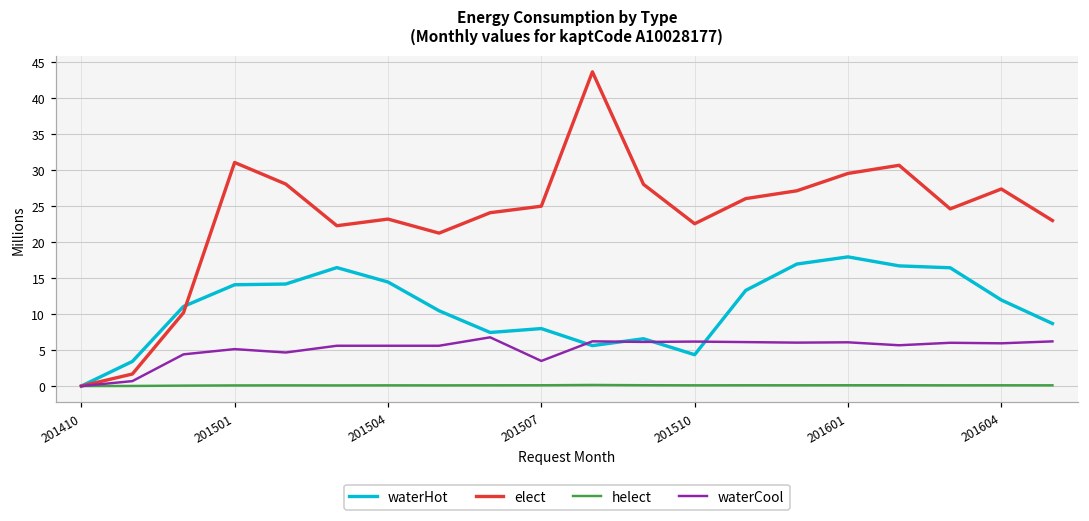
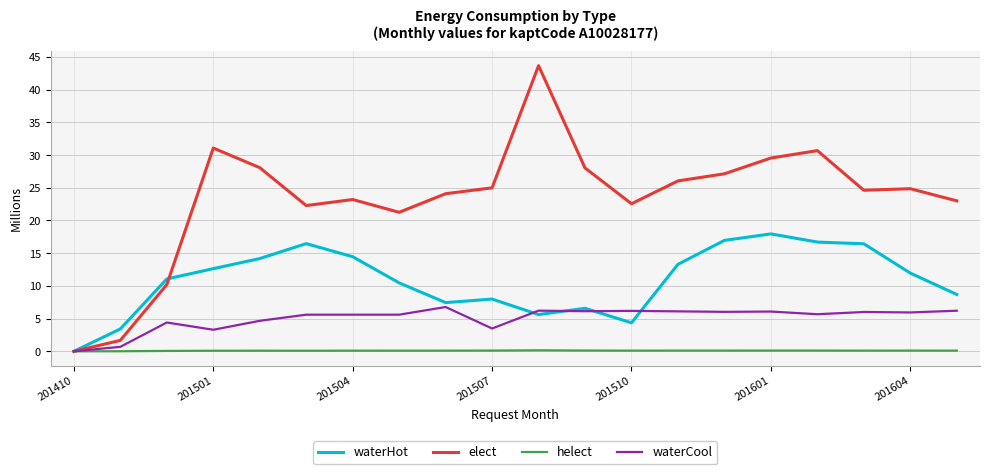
waterHot, 201501: 14 -> 13
waterCool, 201501: 5 -> 3
elect, 201604: 27 -> 25
